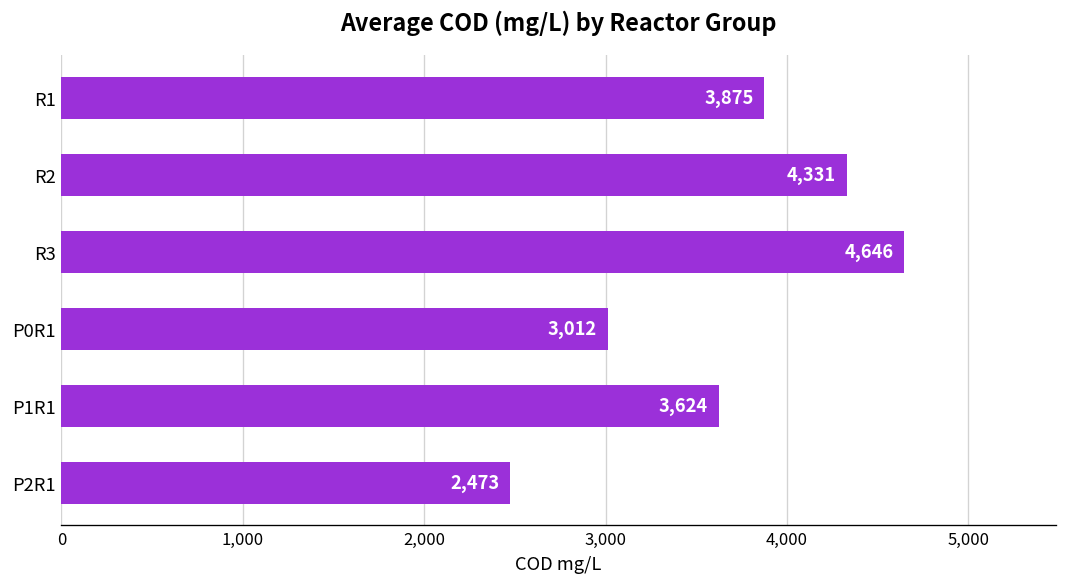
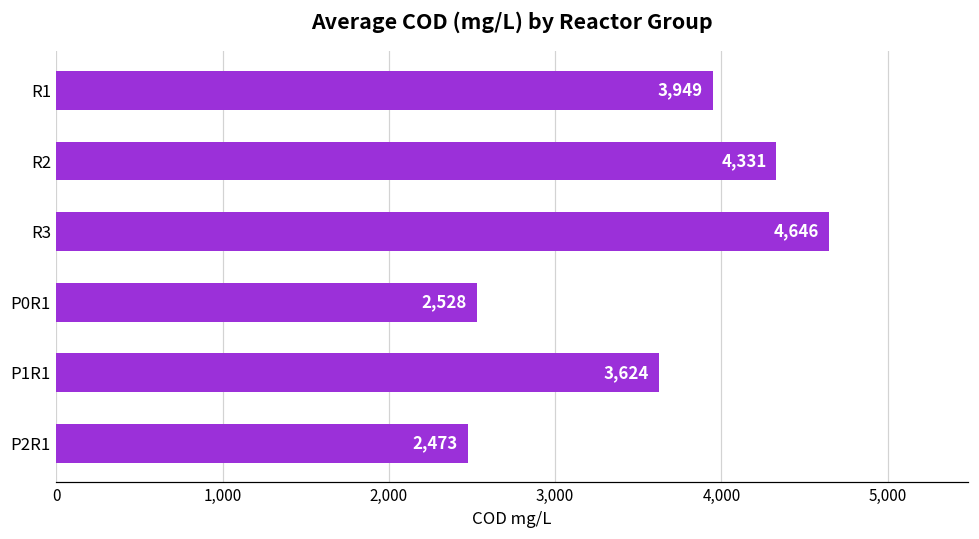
R1: 3,875 -> 3,949
P0R1: 3,012 -> 2,528
